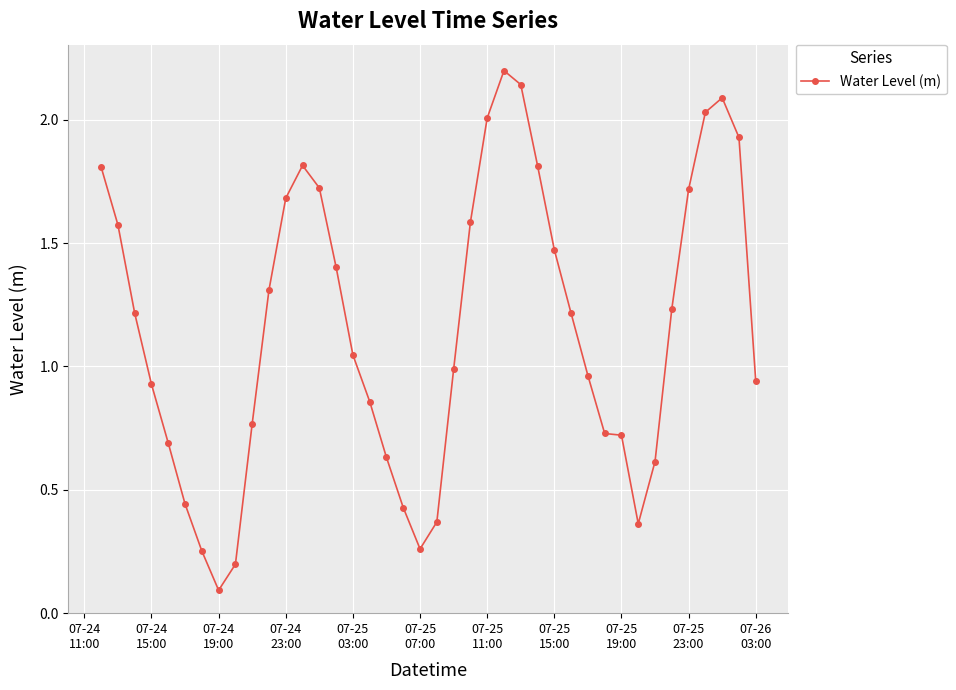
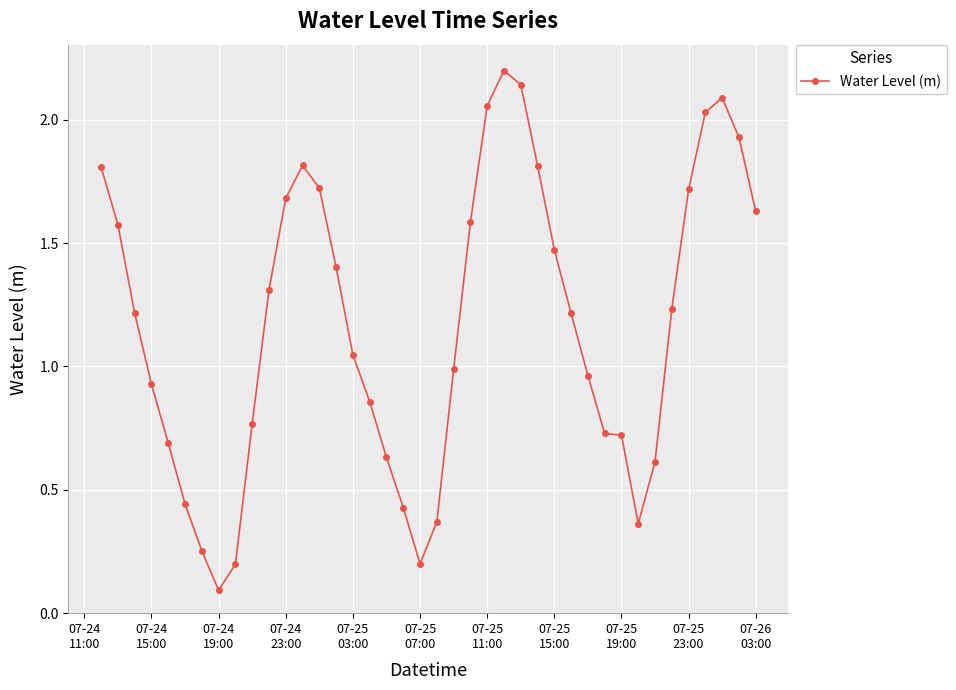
07-25 07:00: 0.26 -> 0.20
07-25 11:00: 2.01 -> 2.06
07-26 03:00: 0.94 -> 1.63
